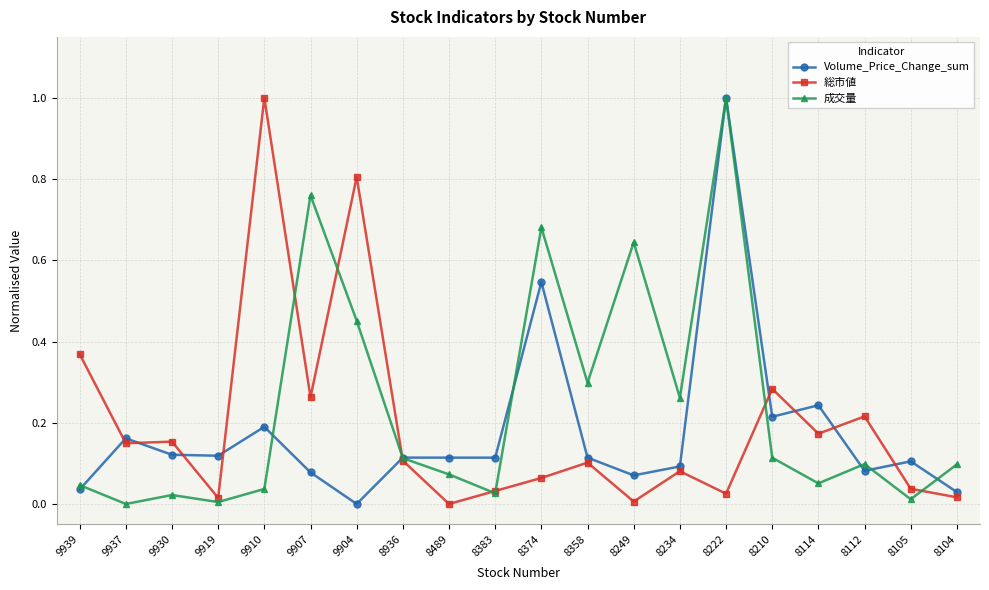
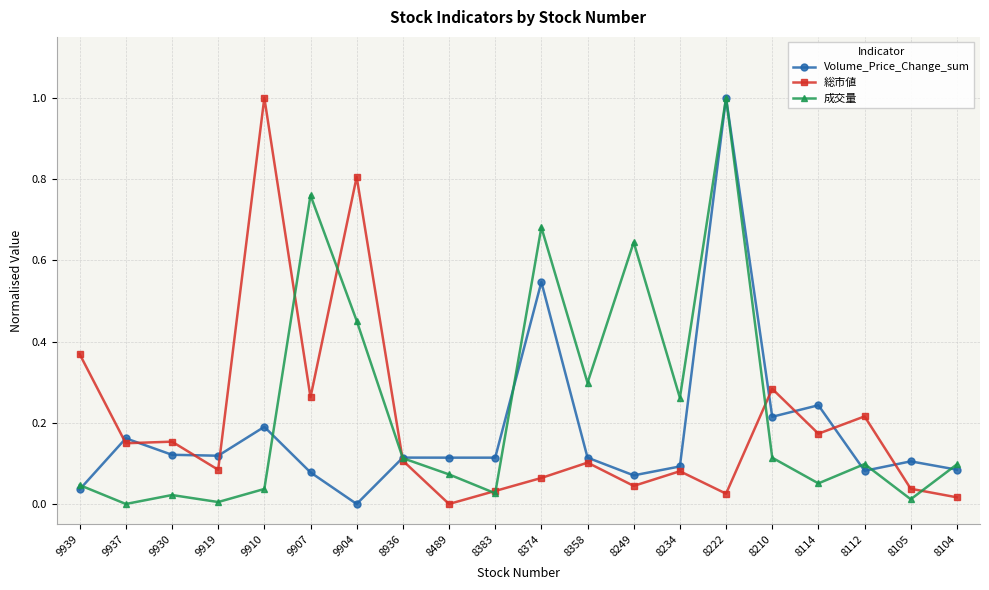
総市値, 9919: 0.01 -> 0.08
総市値, 8249: 0.01 -> 0.04
Volume_Price_Change_sum, 8104: 0.03 -> 0.08
